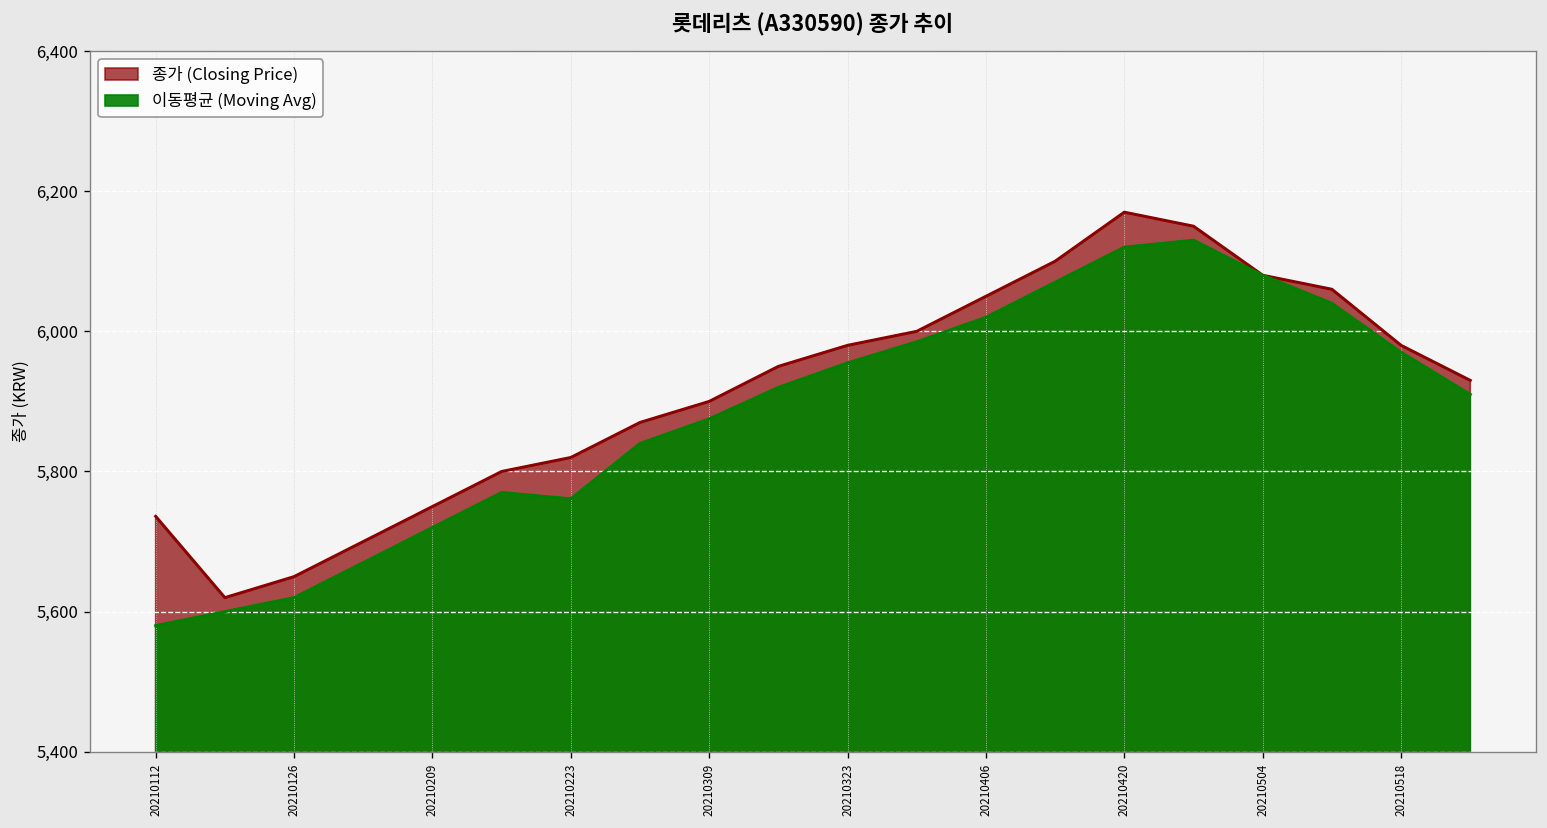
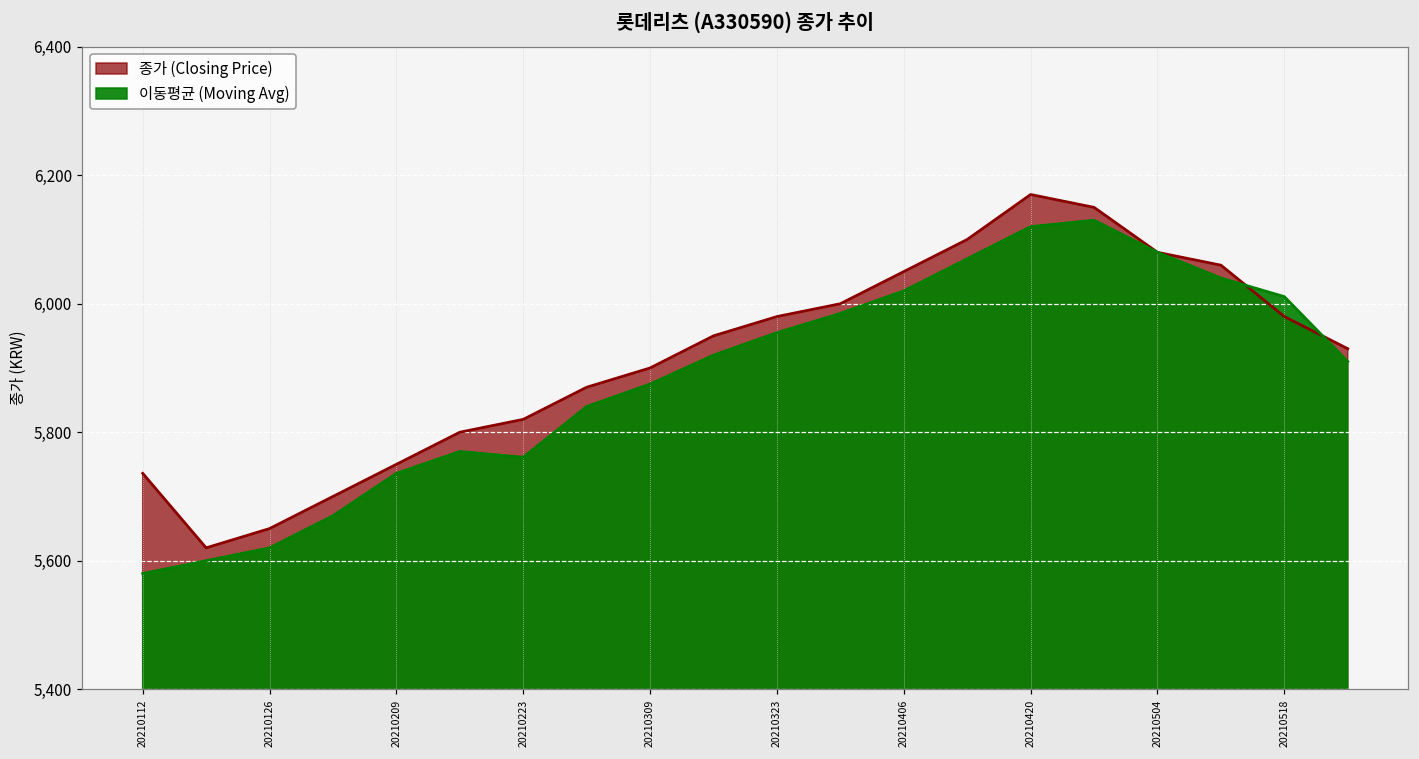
이동평균 (Moving Avg), 20210209: 5,720 -> 5,740
이동평균 (Moving Avg), 20210518: 5,970 -> 6,010
